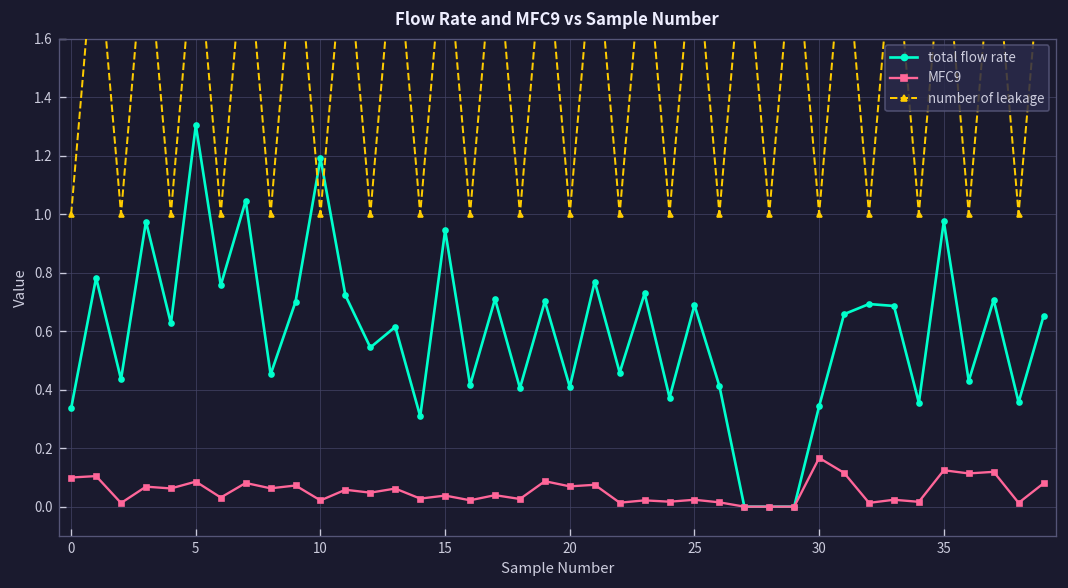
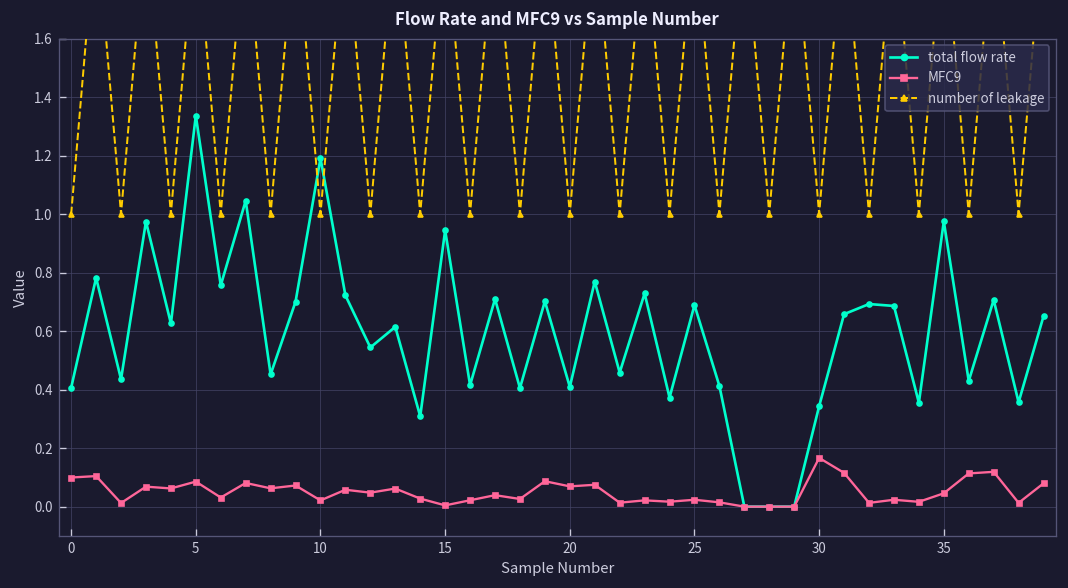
total flow rate, 0: 0.34 -> 0.41
total flow rate, 5: 1.30 -> 1.34
MFC9, 15: 0.04 -> 0.00
MFC9, 35: 0.12 -> 0.05
